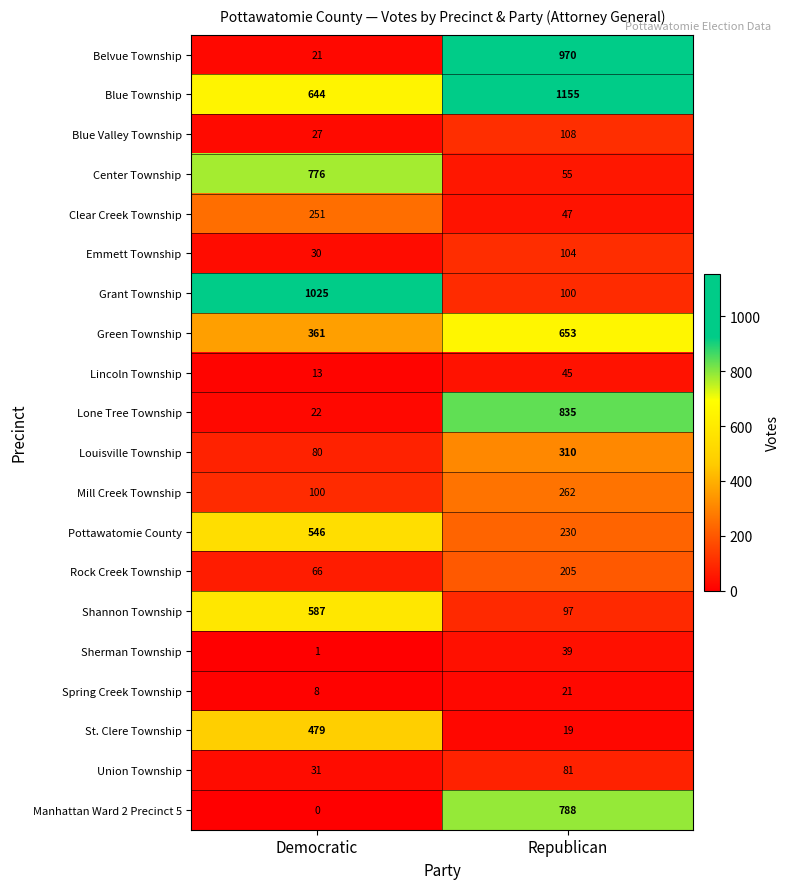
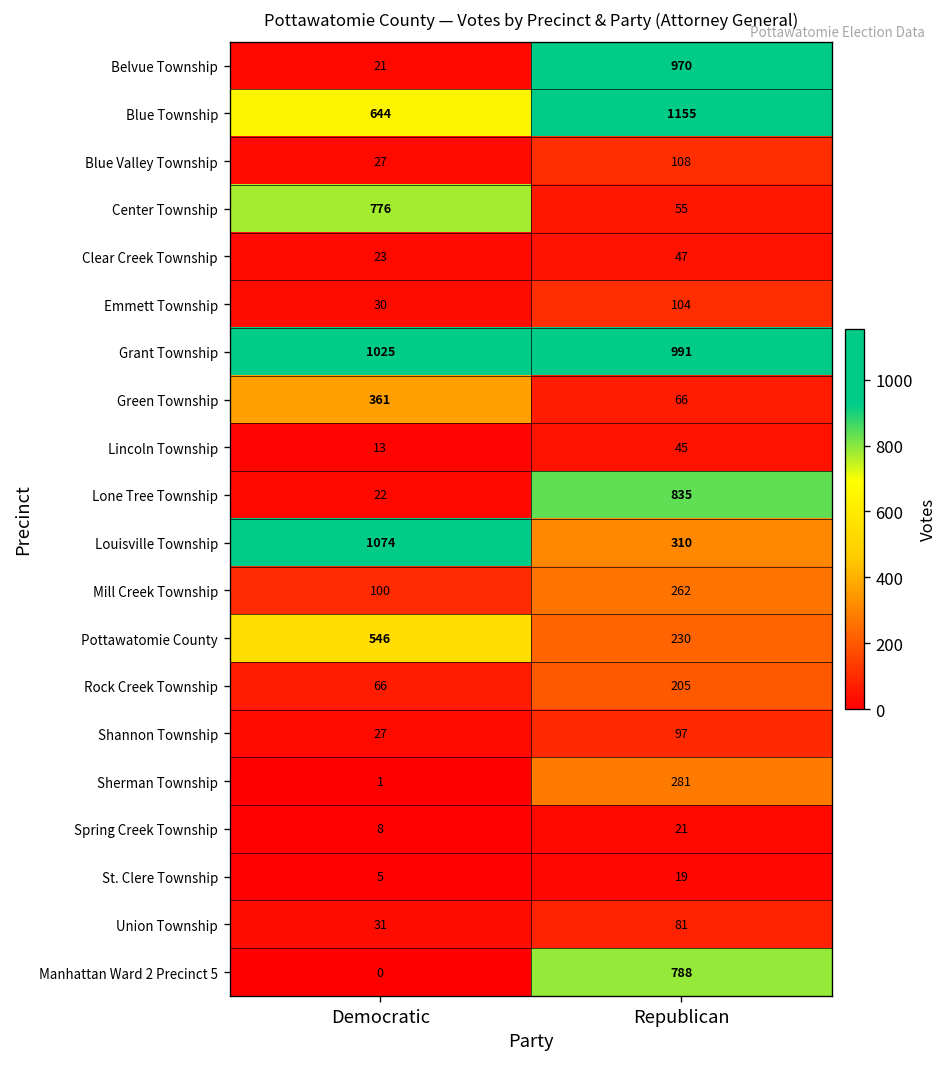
Clear Creek Township, Democratic: 251 -> 23
Grant Township, Republican: 100 -> 991
Green Township, Republican: 653 -> 66
Louisville Township, Democratic: 80 -> 1074
Shannon Township, Democratic: 587 -> 27
Sherman Township, Republican: 39 -> 281
St. Clere Township, Democratic: 479 -> 5
